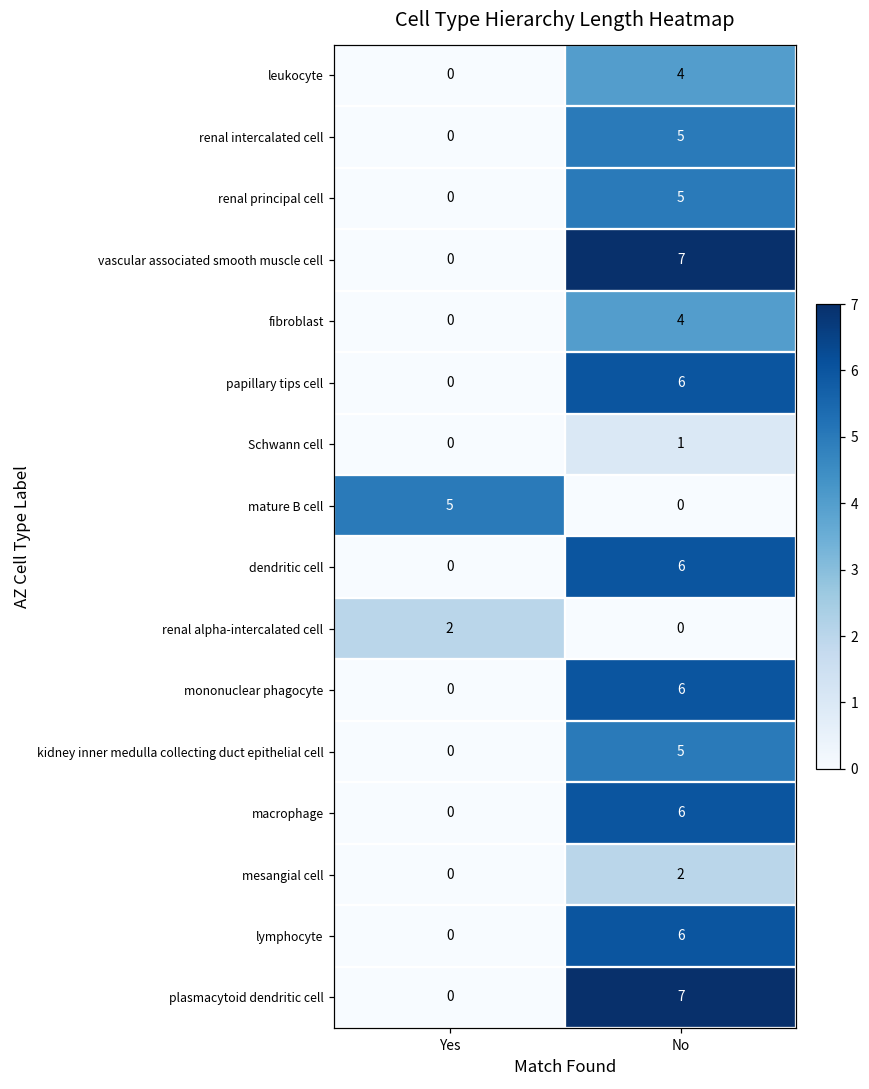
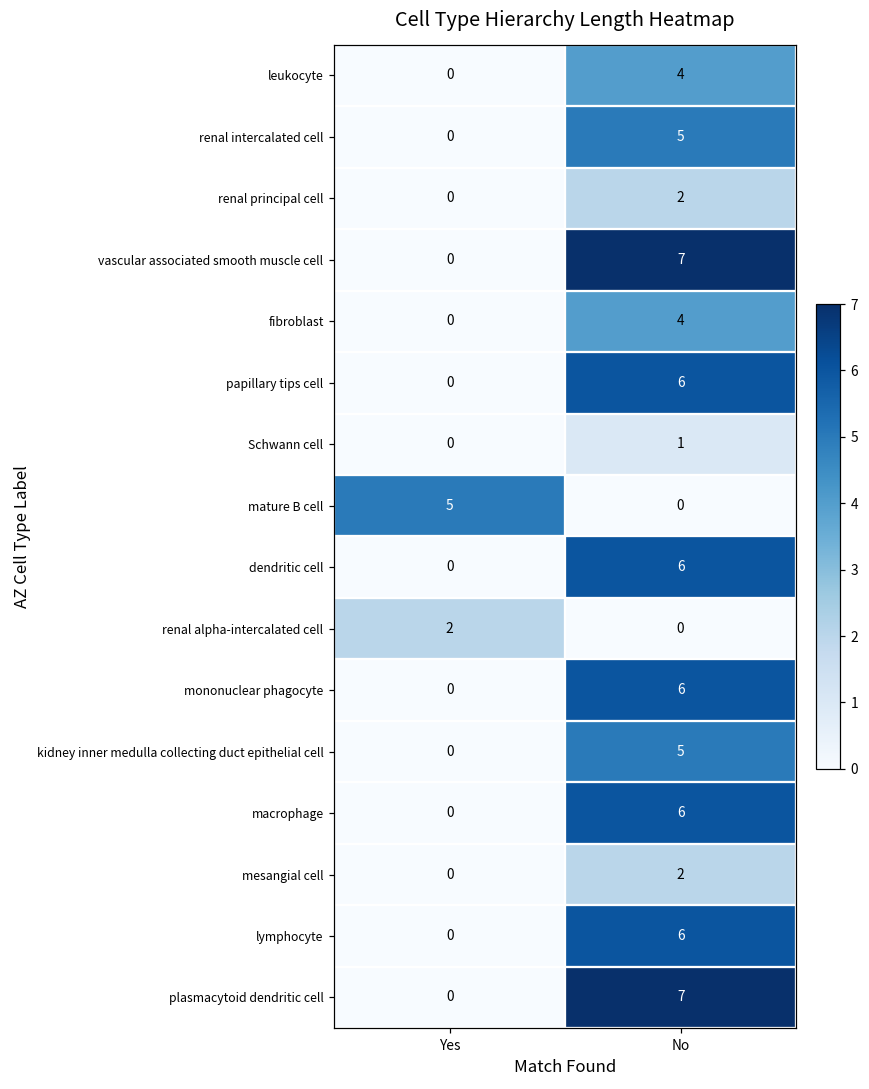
renal principal cell, No: 5 -> 2
